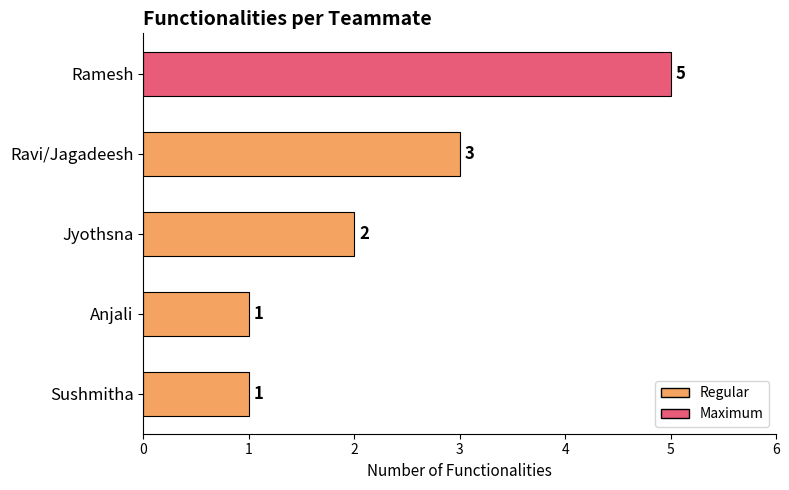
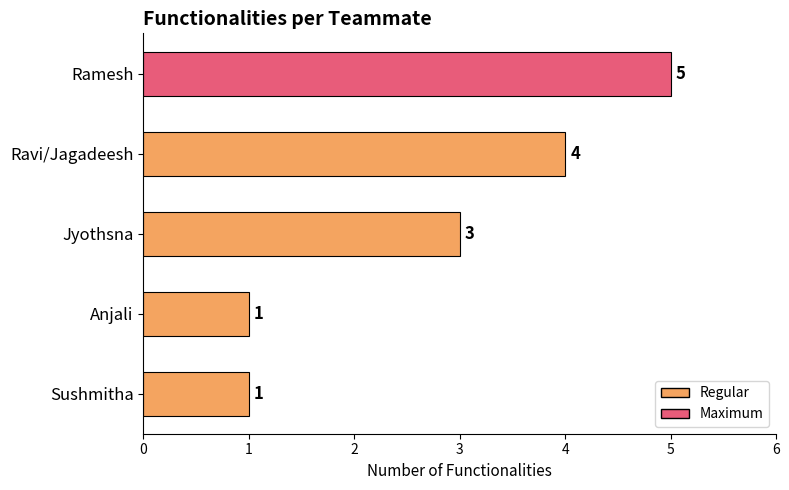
Ravi/Jagadeesh: 3 -> 4
Jyothsna: 2 -> 3
